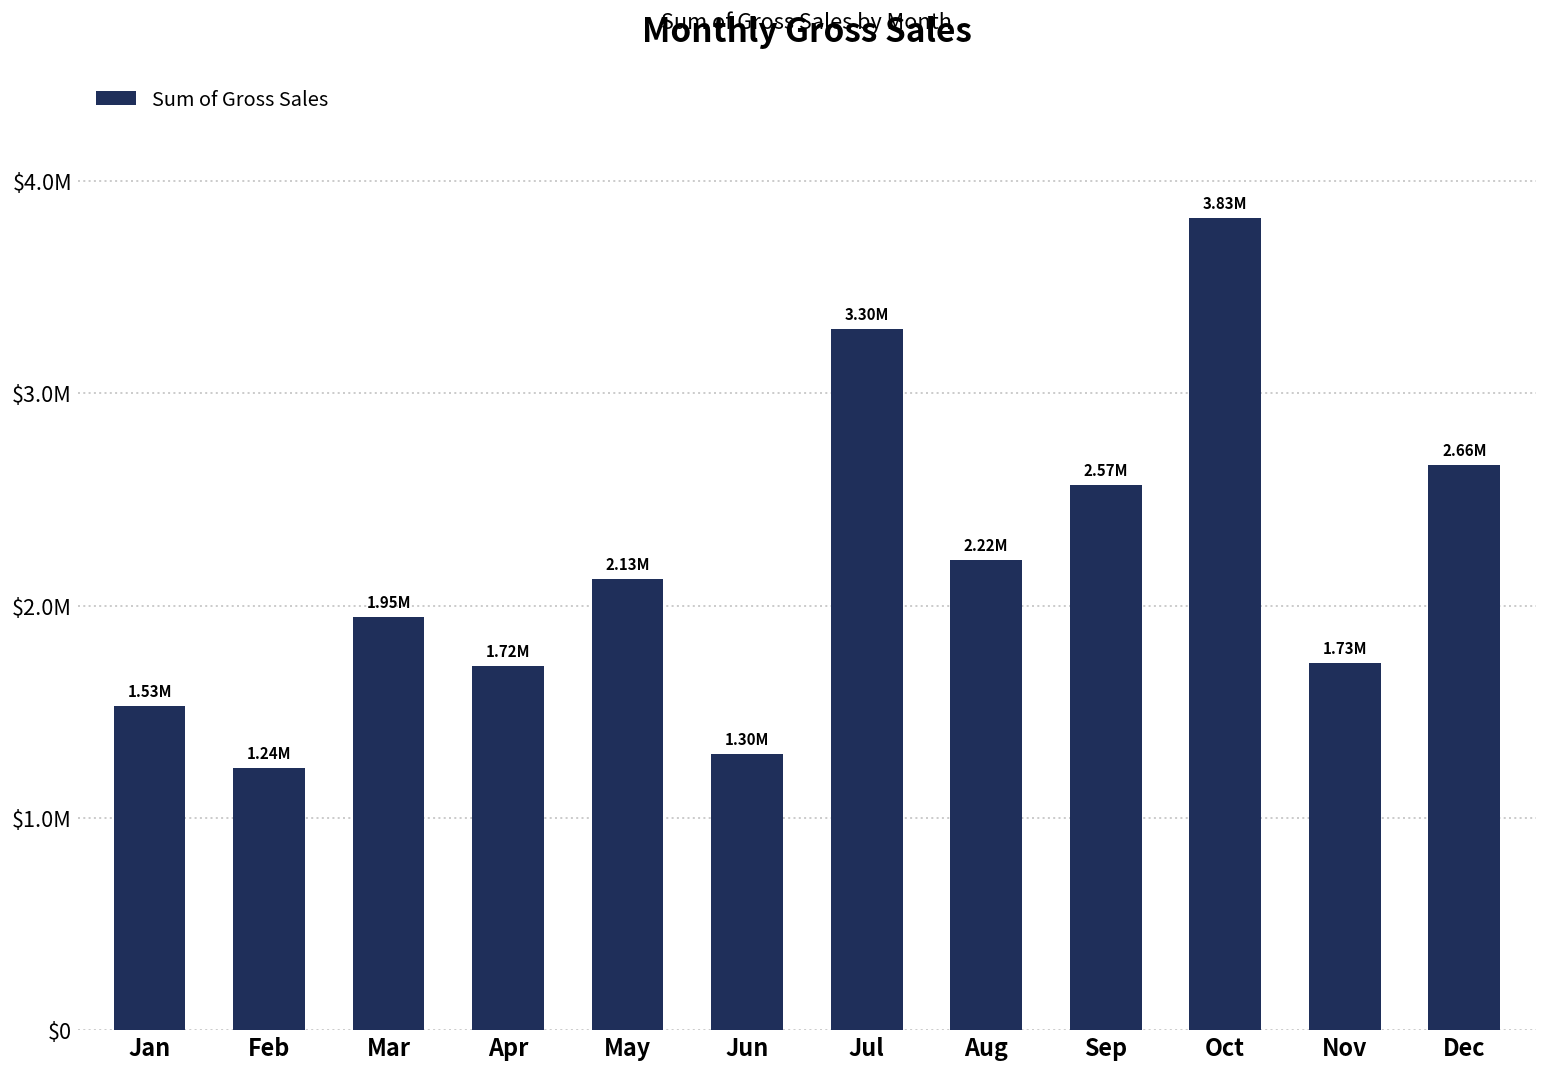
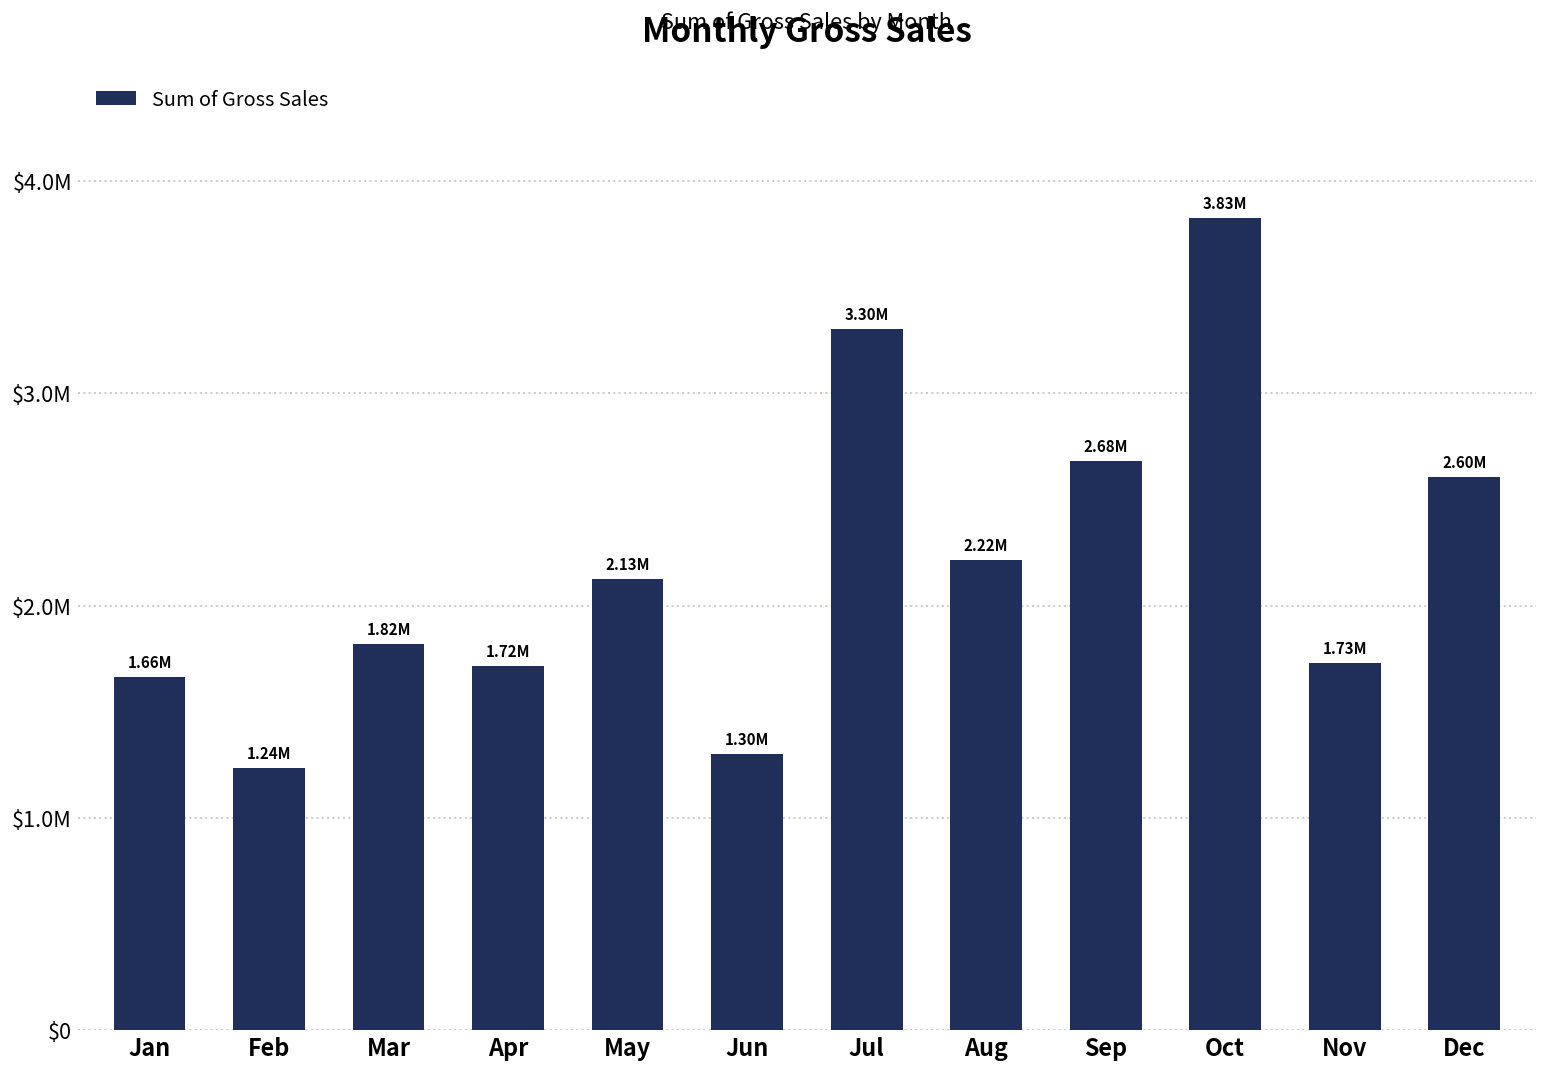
Jan: 1.53M -> 1.66M
Mar: 1.95M -> 1.82M
Sep: 2.57M -> 2.68M
Dec: 2.66M -> 2.60M
